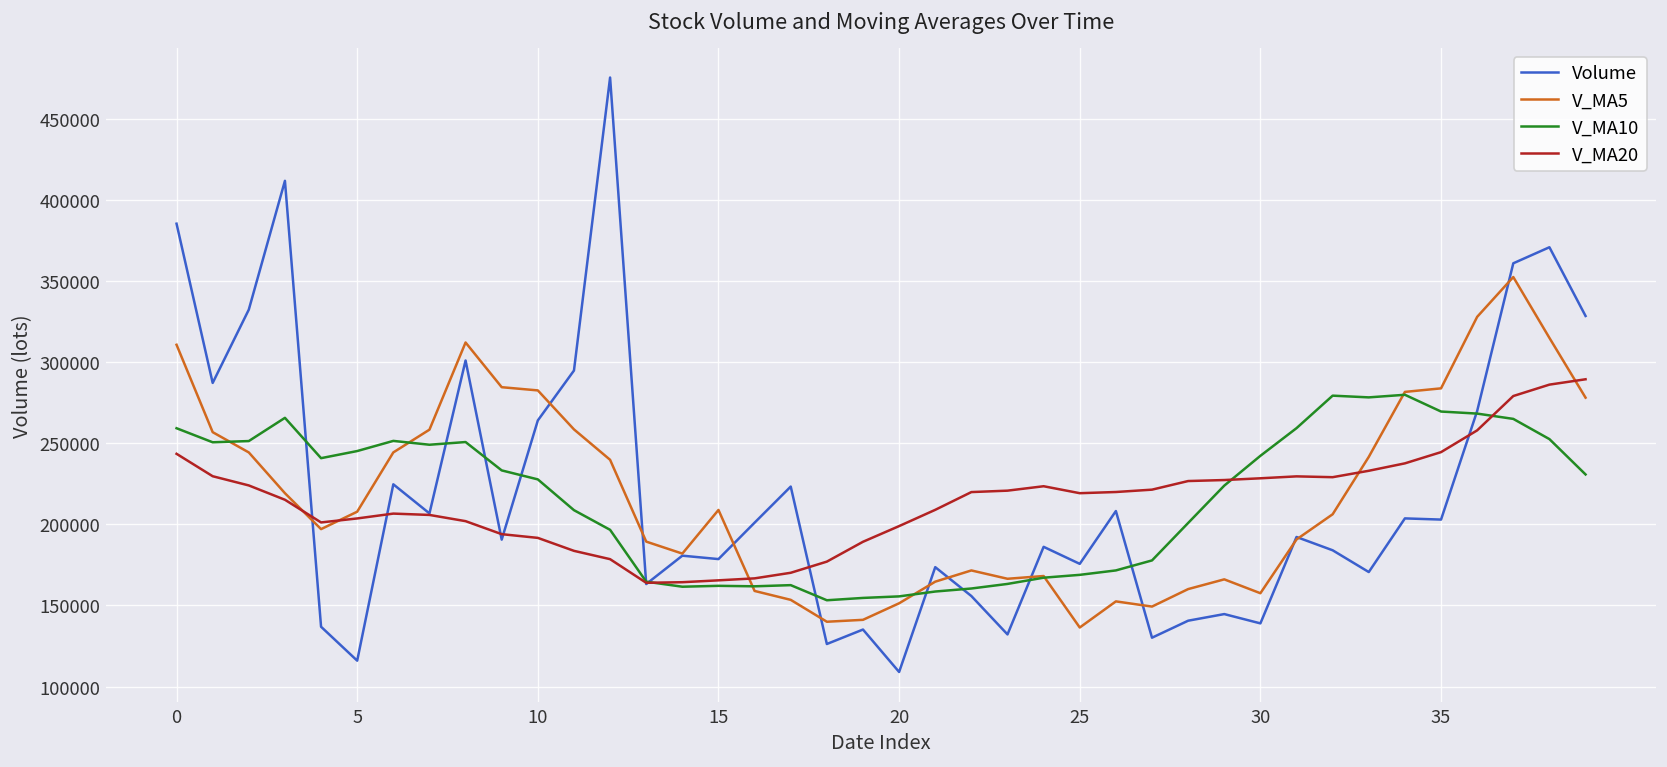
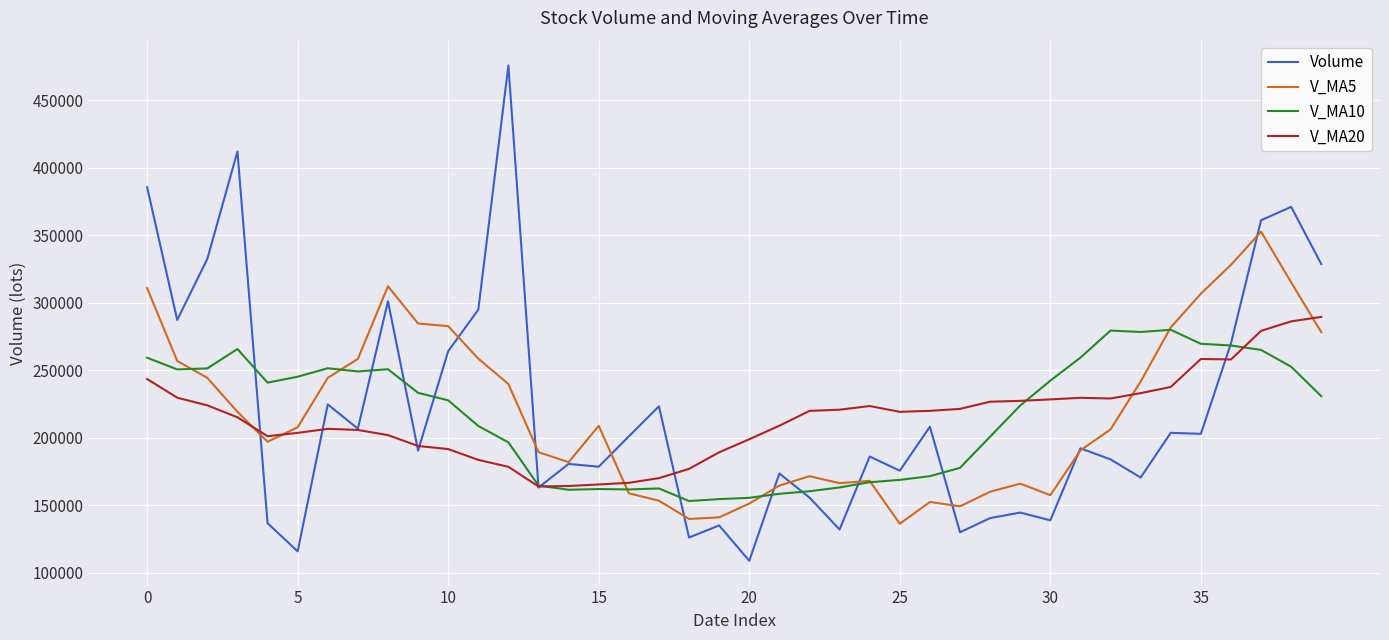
V_MA5, 35: 284000 -> 307000
V_MA20, 35: 245000 -> 258000
